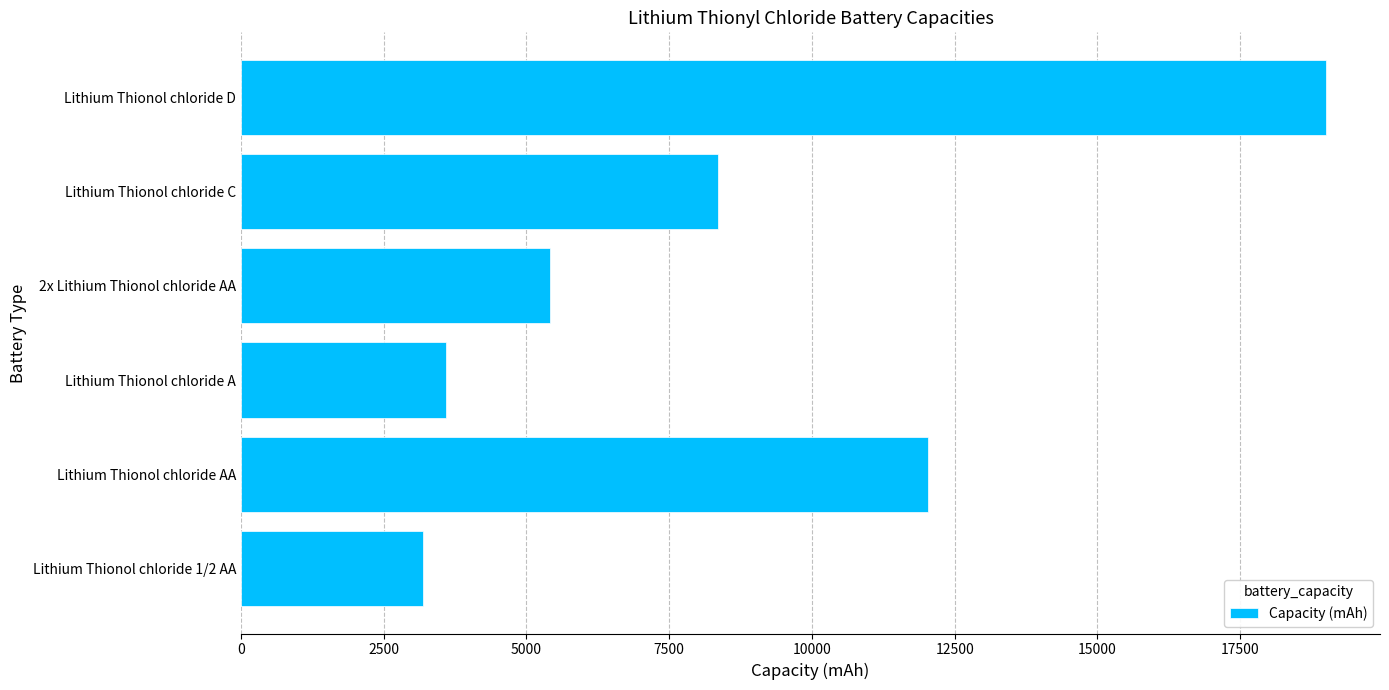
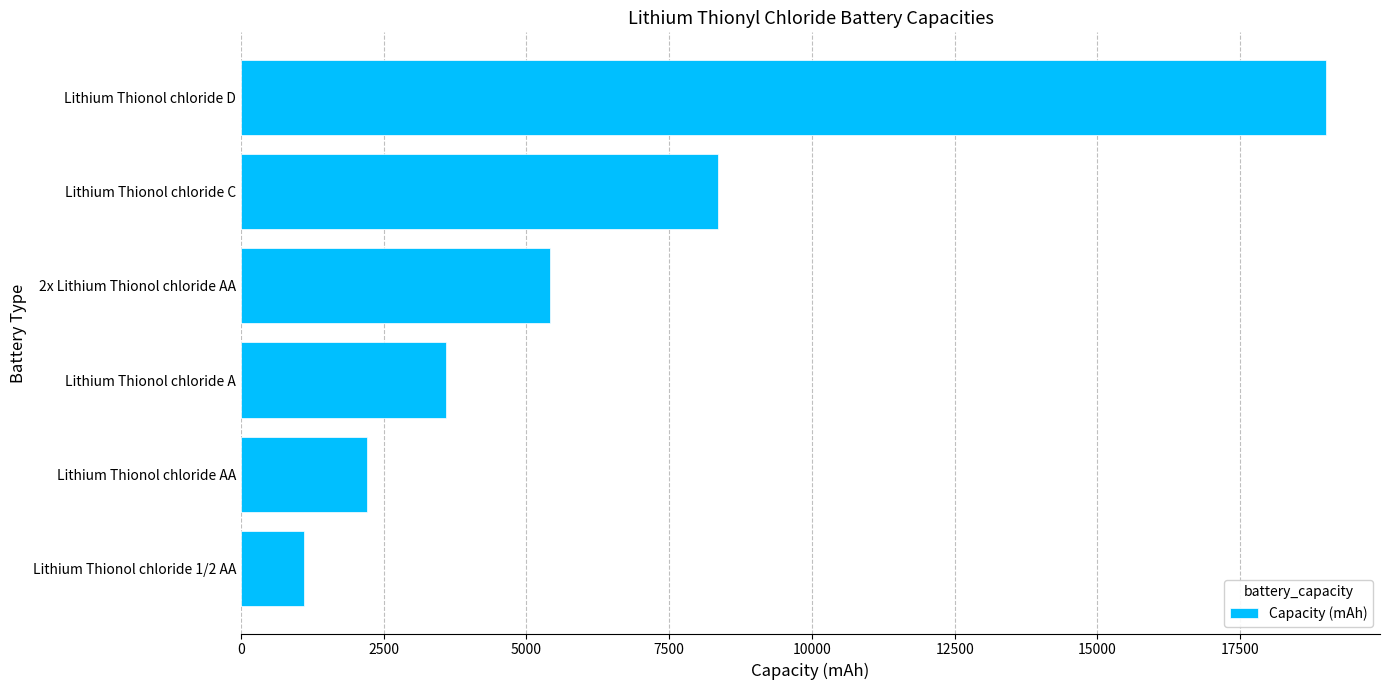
Lithium Thionol chloride AA: 12000 -> 2200
Lithium Thionol chloride 1/2 AA: 3200 -> 1100
